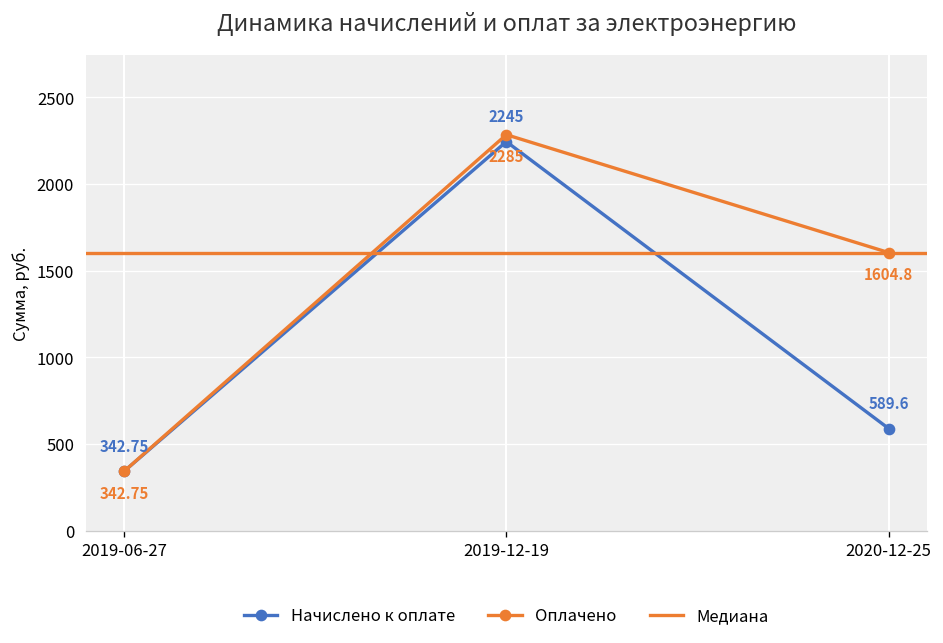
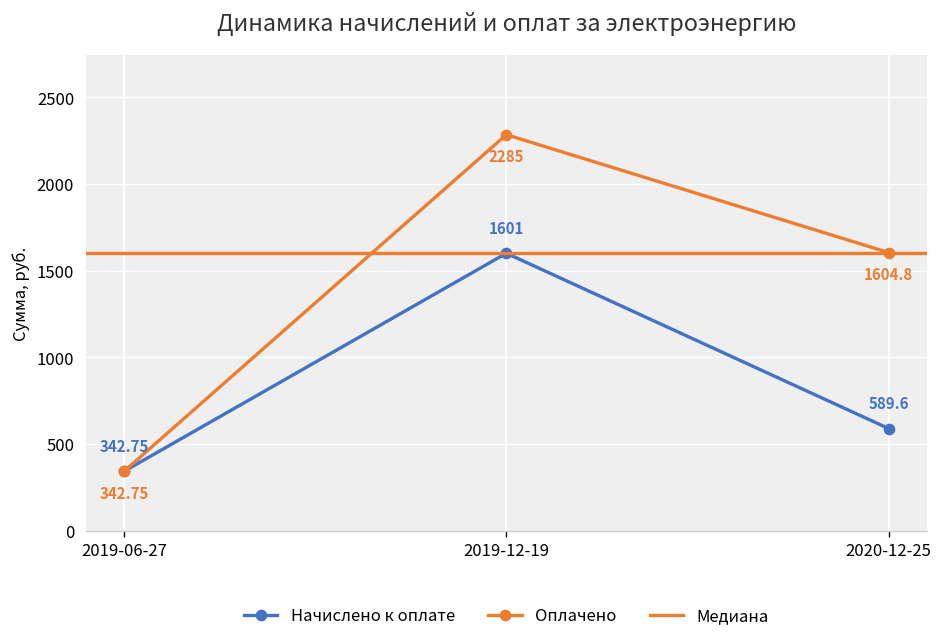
Начислено к оплате, 2019-12-19: 2245 -> 1601
